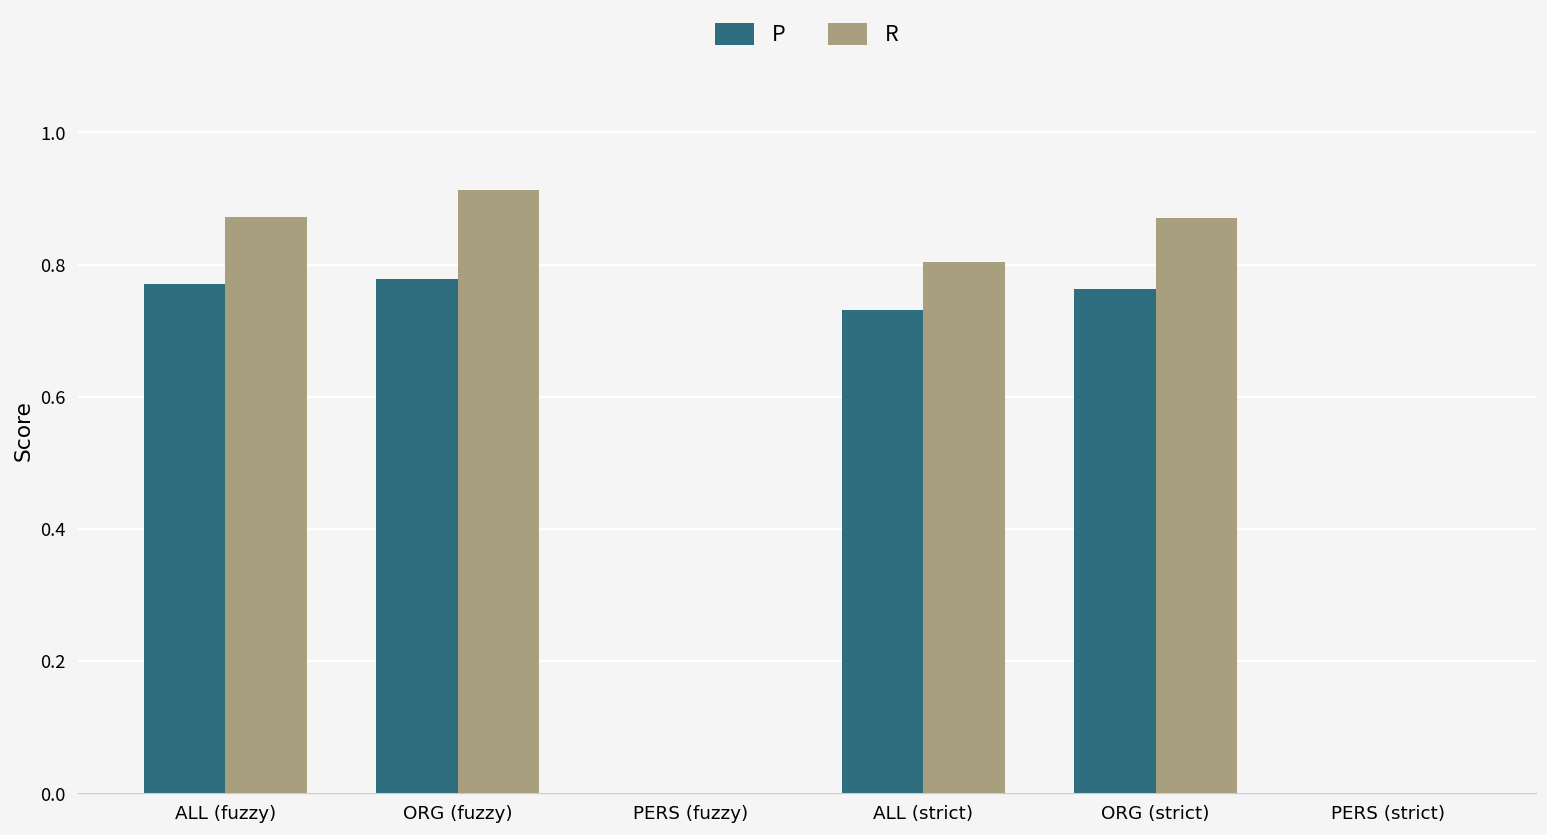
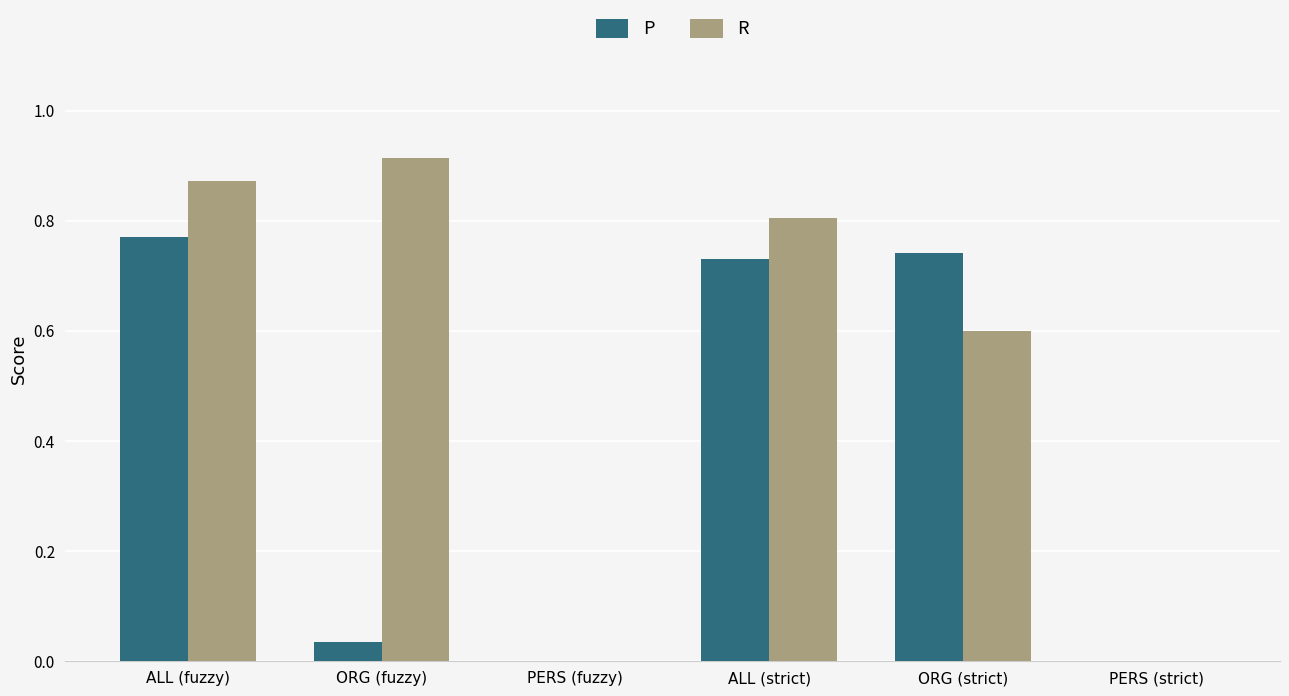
P, ORG (fuzzy): 0.78 -> 0.04
P, ORG (strict): 0.76 -> 0.74
R, ORG (strict): 0.87 -> 0.60
